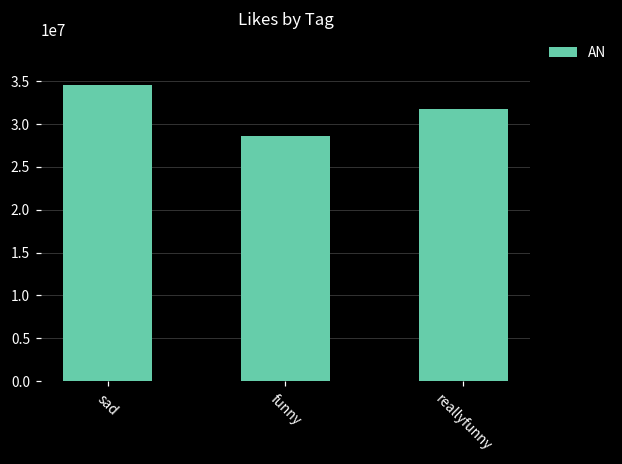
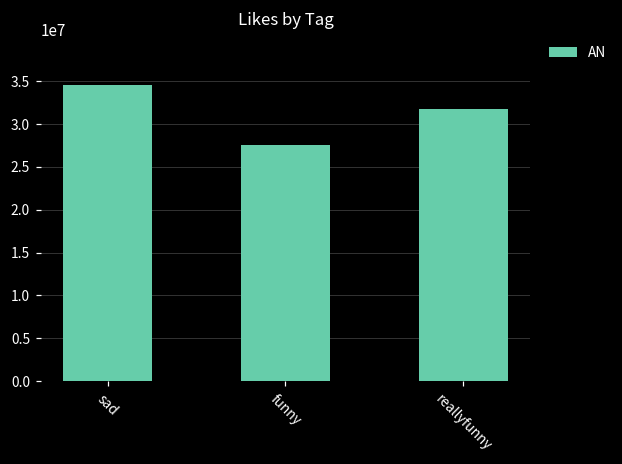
funny: 29000000 -> 28000000
